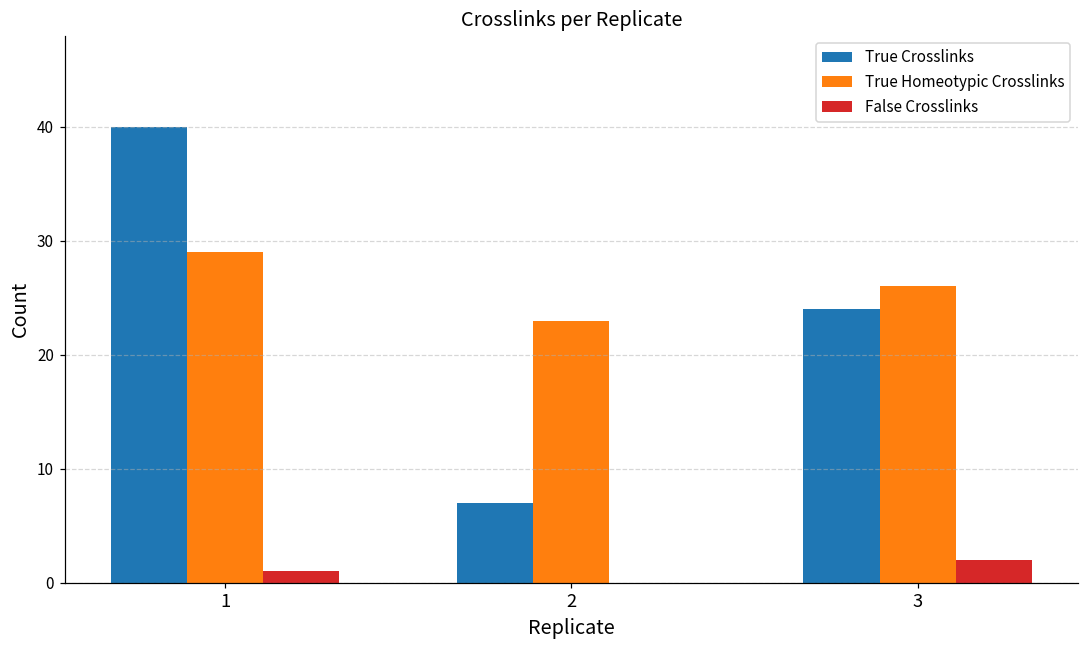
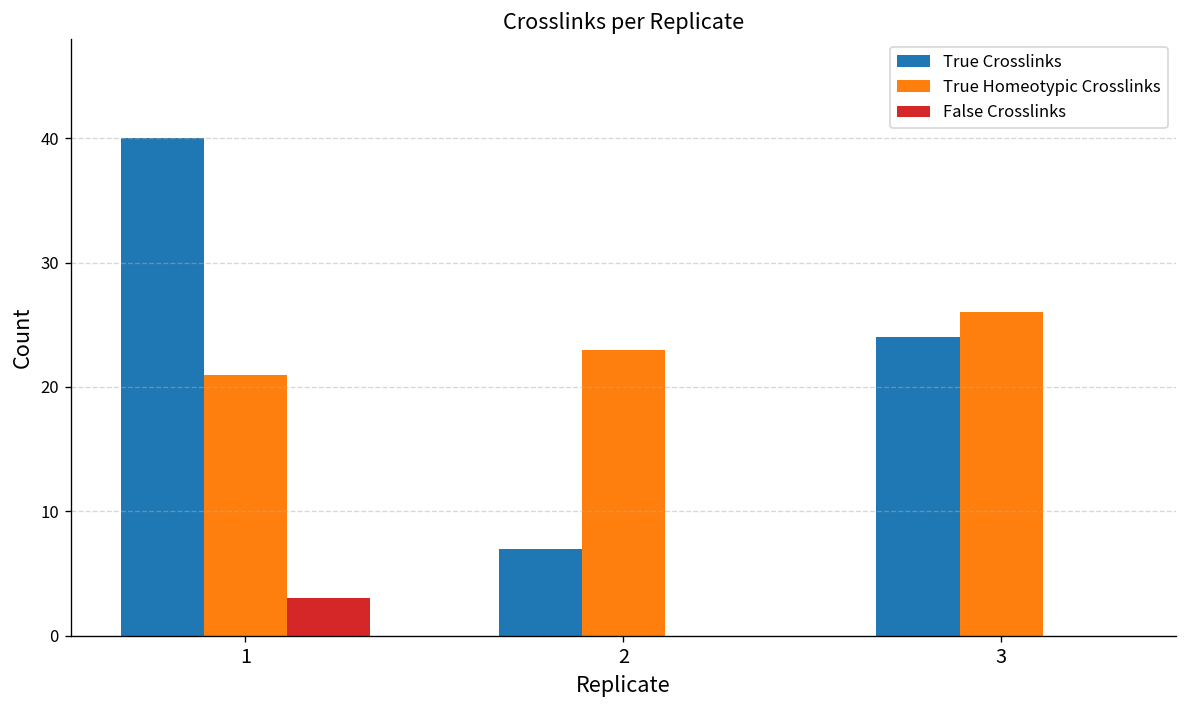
True Homeotypic Crosslinks, 1: 29 -> 21
False Crosslinks, 1: 1 -> 3
False Crosslinks, 3: 2 -> 0
